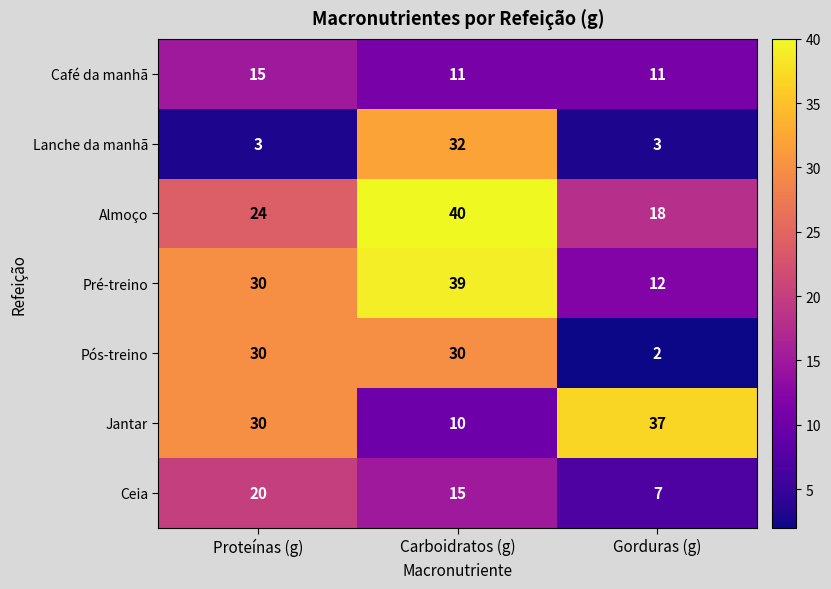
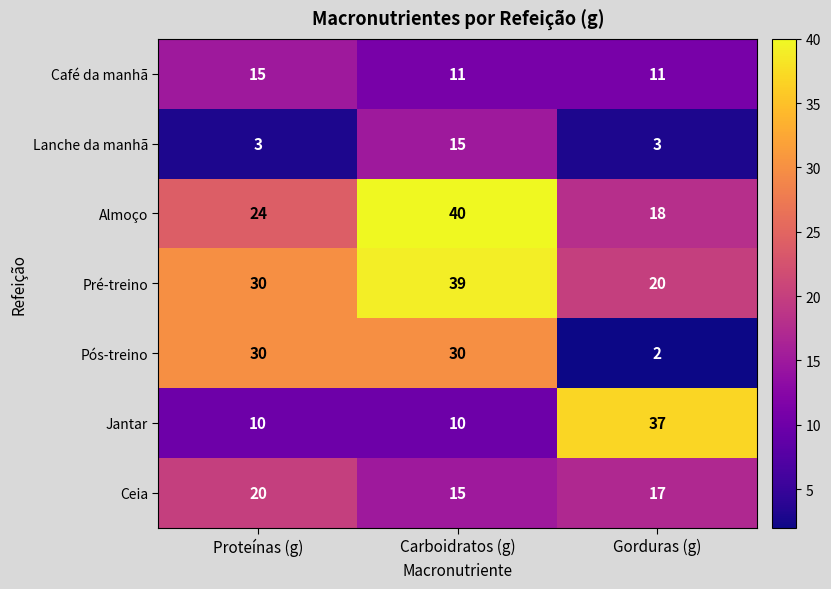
Lanche da manhã, Carboidratos (g): 32 -> 15
Pré-treino, Gorduras (g): 12 -> 20
Jantar, Proteínas (g): 30 -> 10
Ceia, Gorduras (g): 7 -> 17
